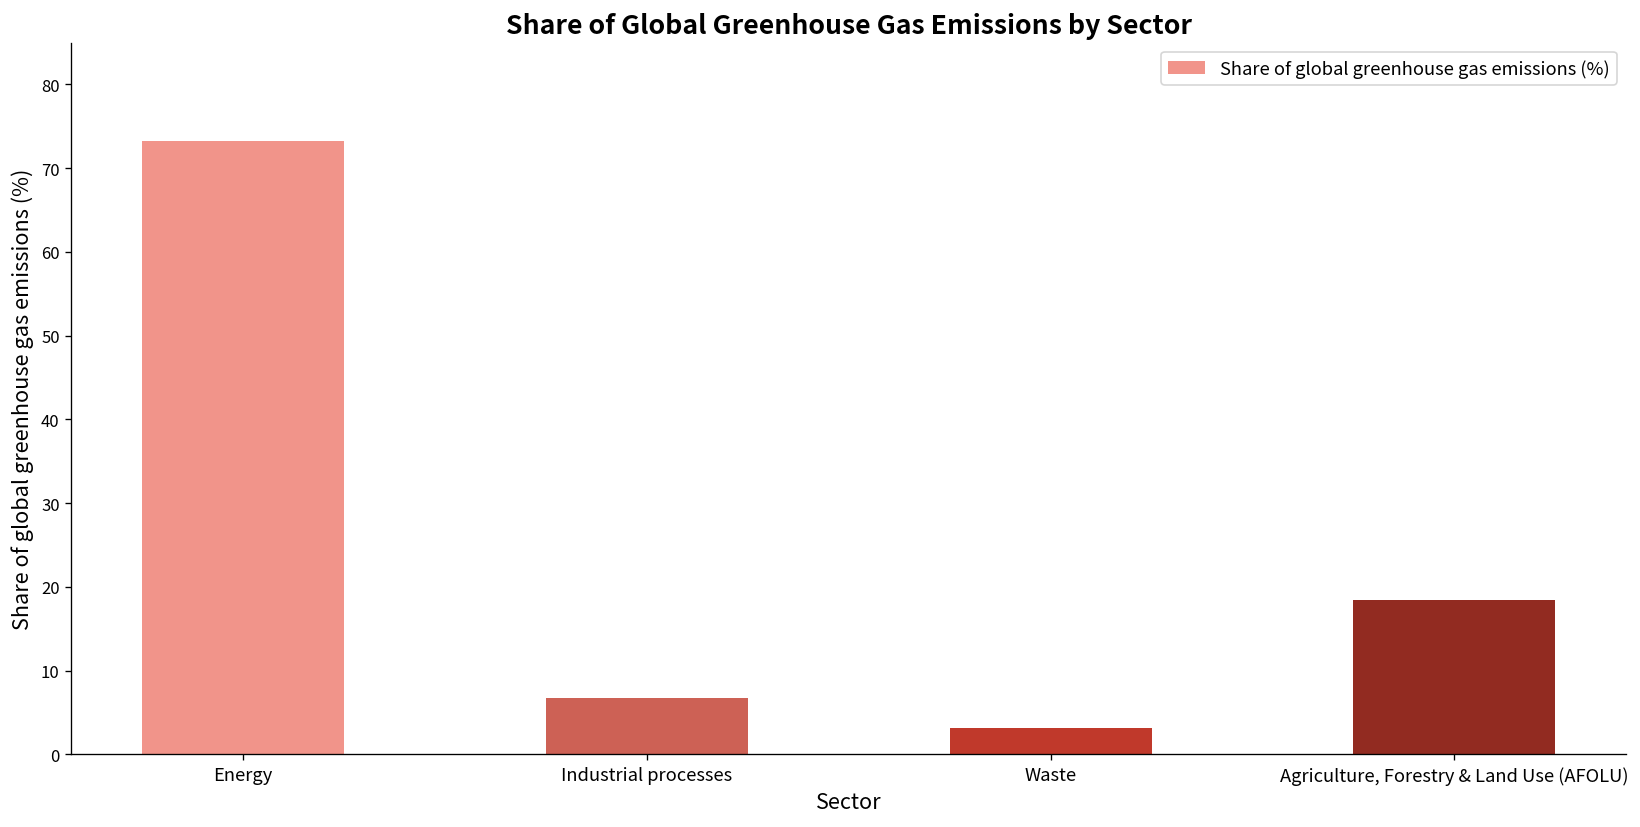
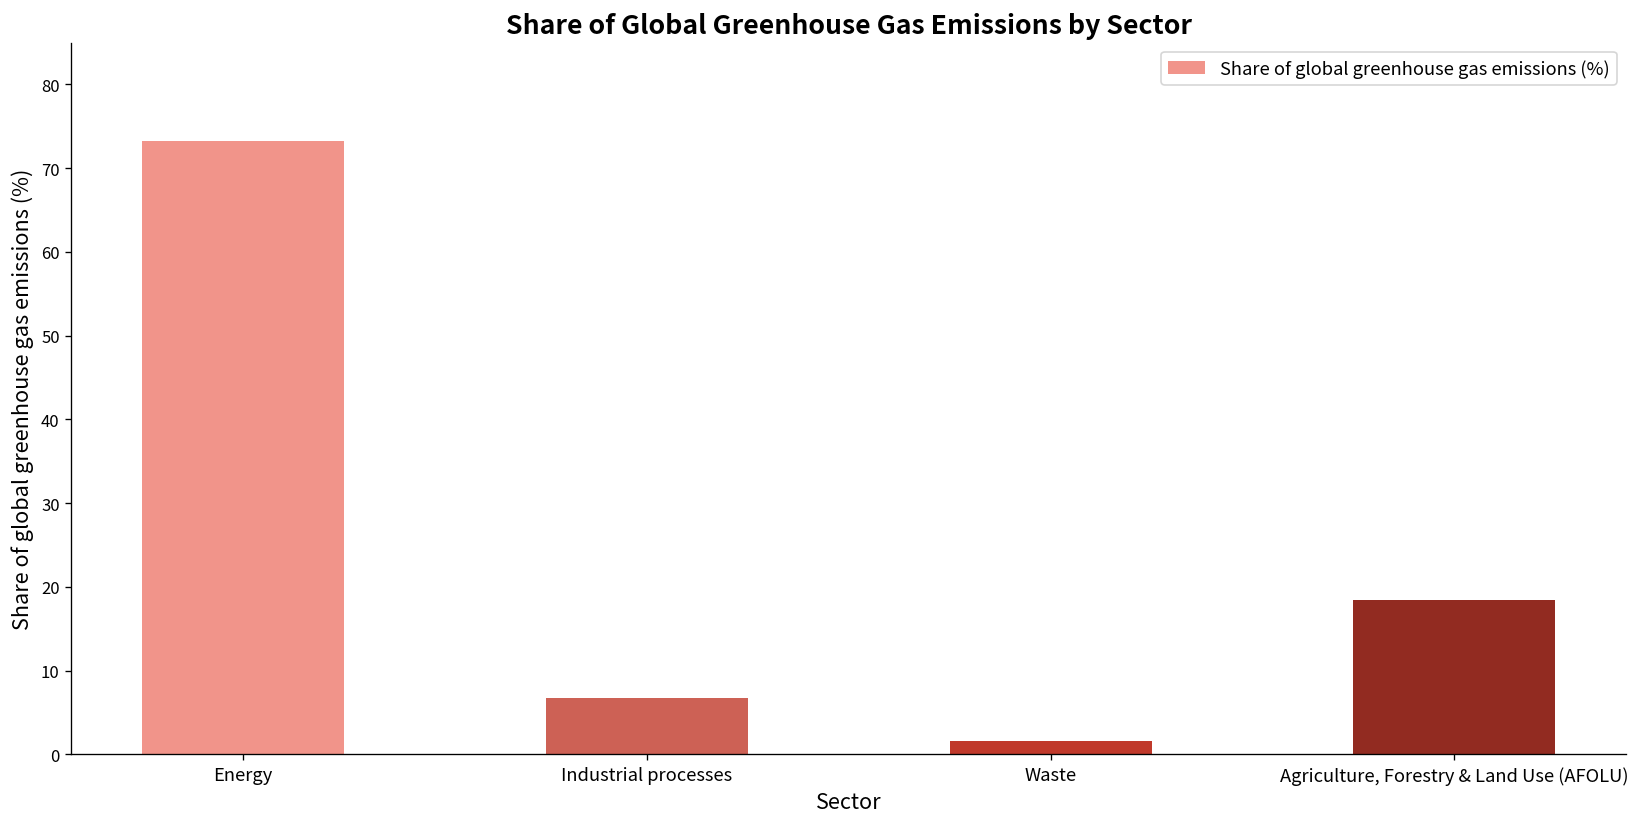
Waste: 3 -> 2
